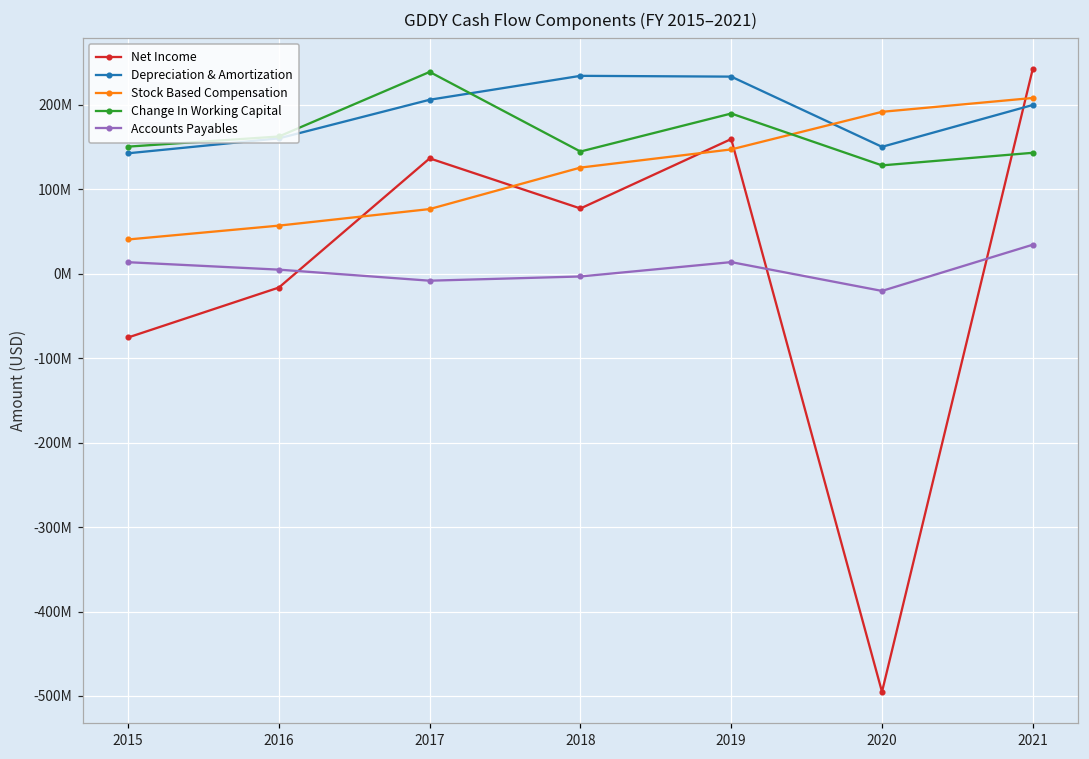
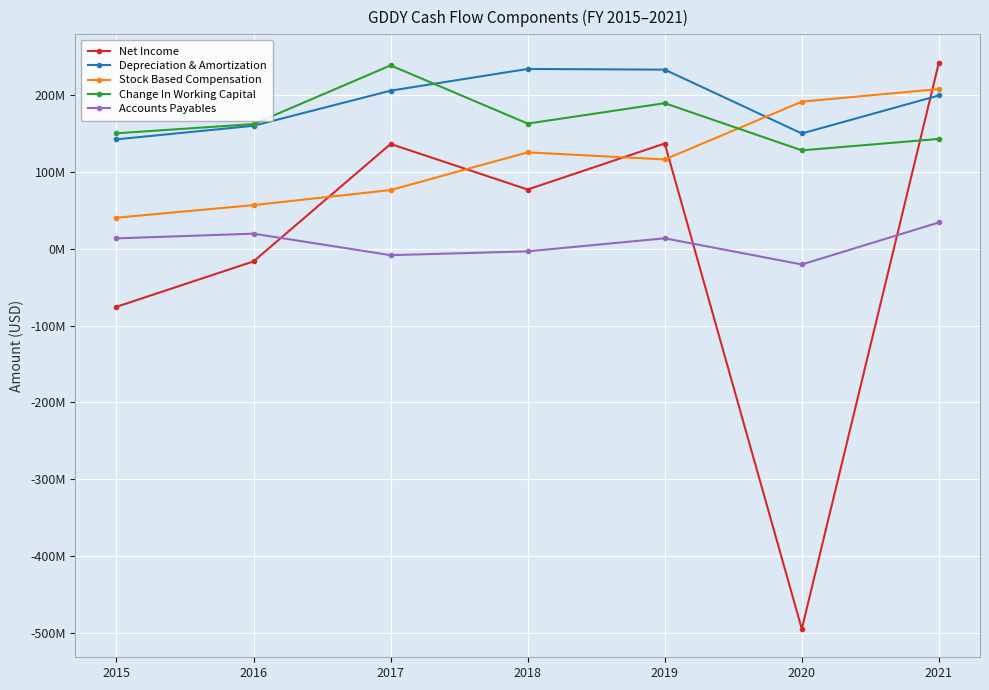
Accounts Payables, 2016: 0 -> 20000000
Change In Working Capital, 2018: 140000000 -> 160000000
Net Income, 2019: 160000000 -> 140000000
Stock Based Compensation, 2019: 150000000 -> 120000000
